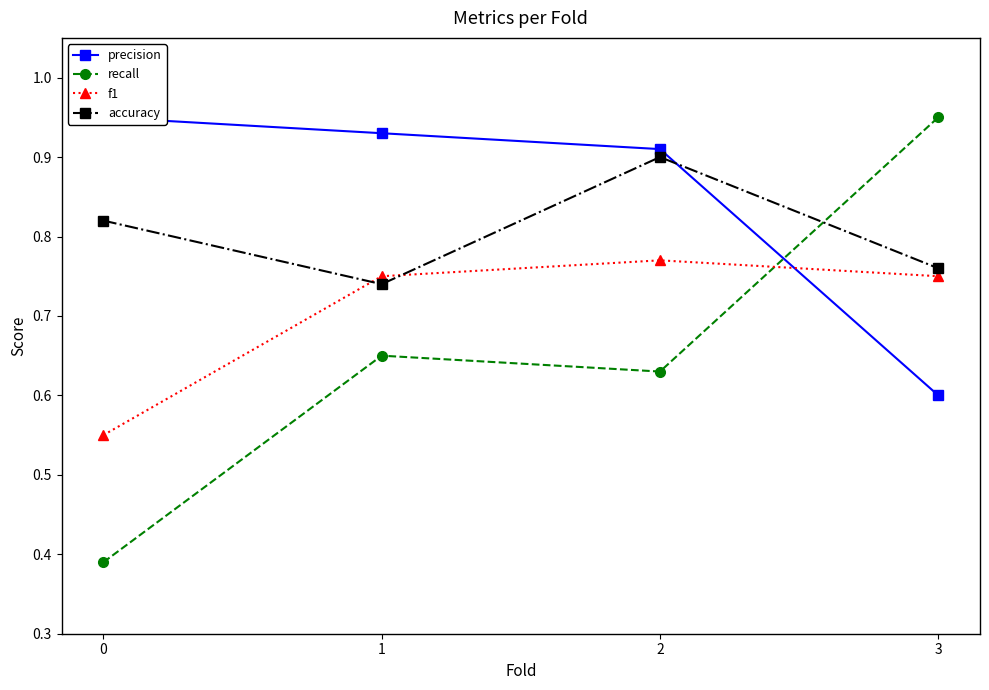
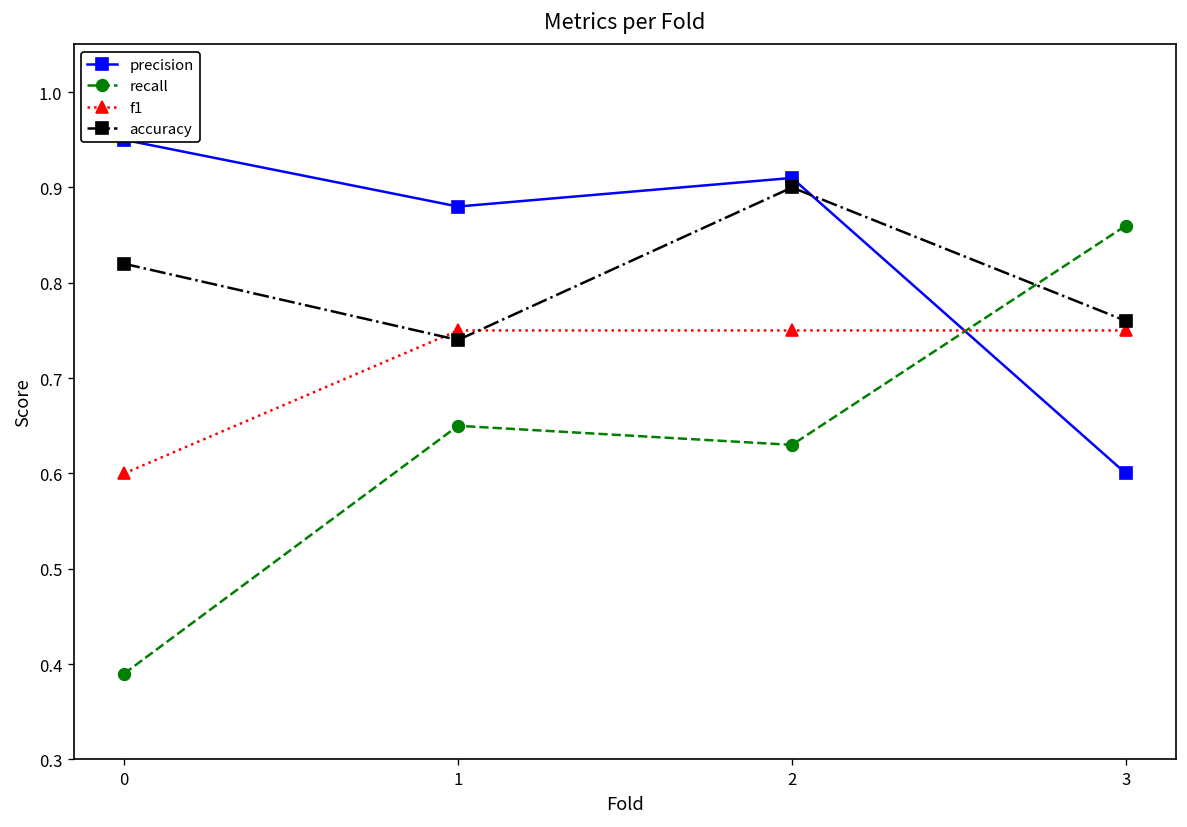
f1, 0: 0.55 -> 0.60
precision, 1: 0.93 -> 0.88
f1, 2: 0.77 -> 0.75
recall, 3: 0.95 -> 0.86
